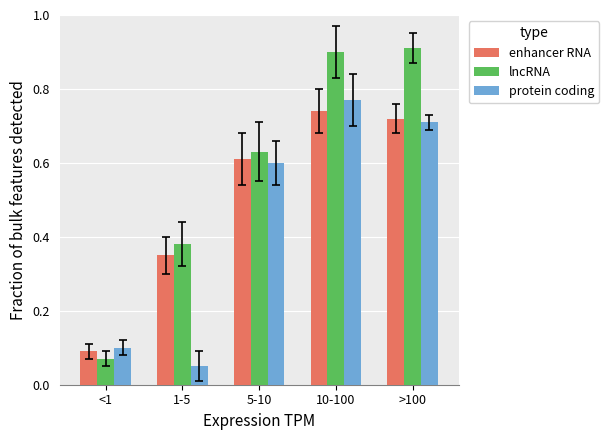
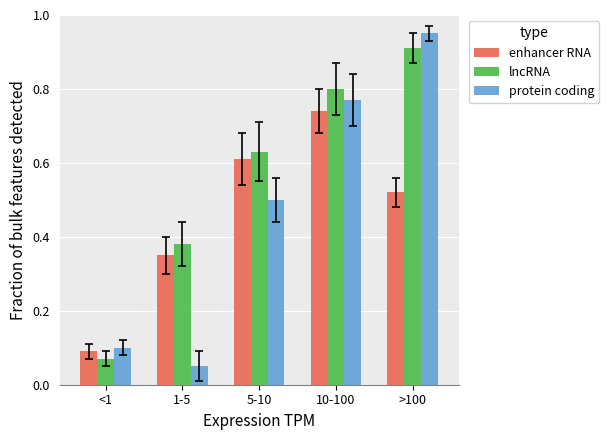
protein coding, 5-10: 0.6 -> 0.5
lncRNA, 10-100: 0.9 -> 0.8
enhancer RNA, >100: 0.72 -> 0.52
protein coding, >100: 0.71 -> 0.95
